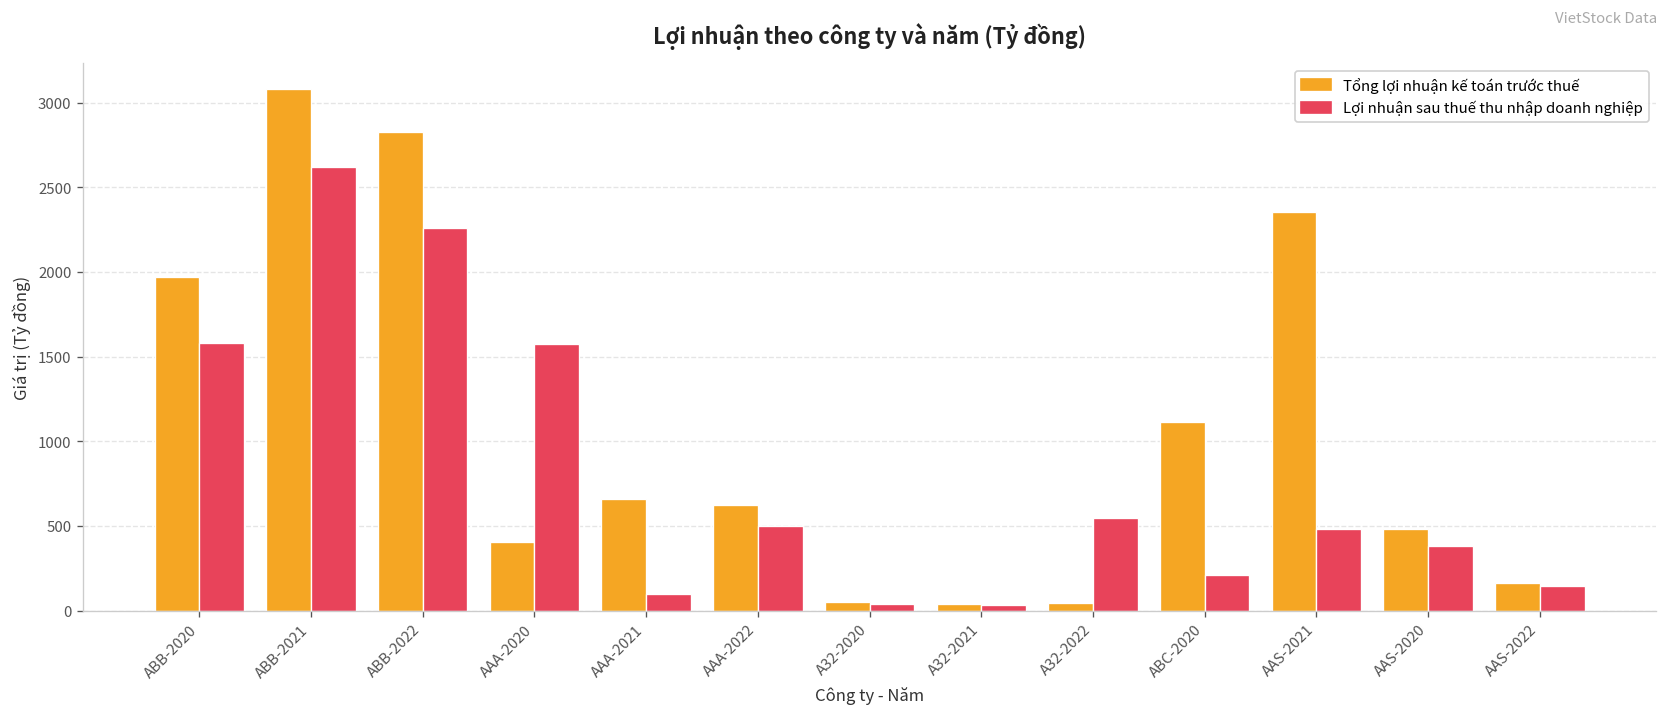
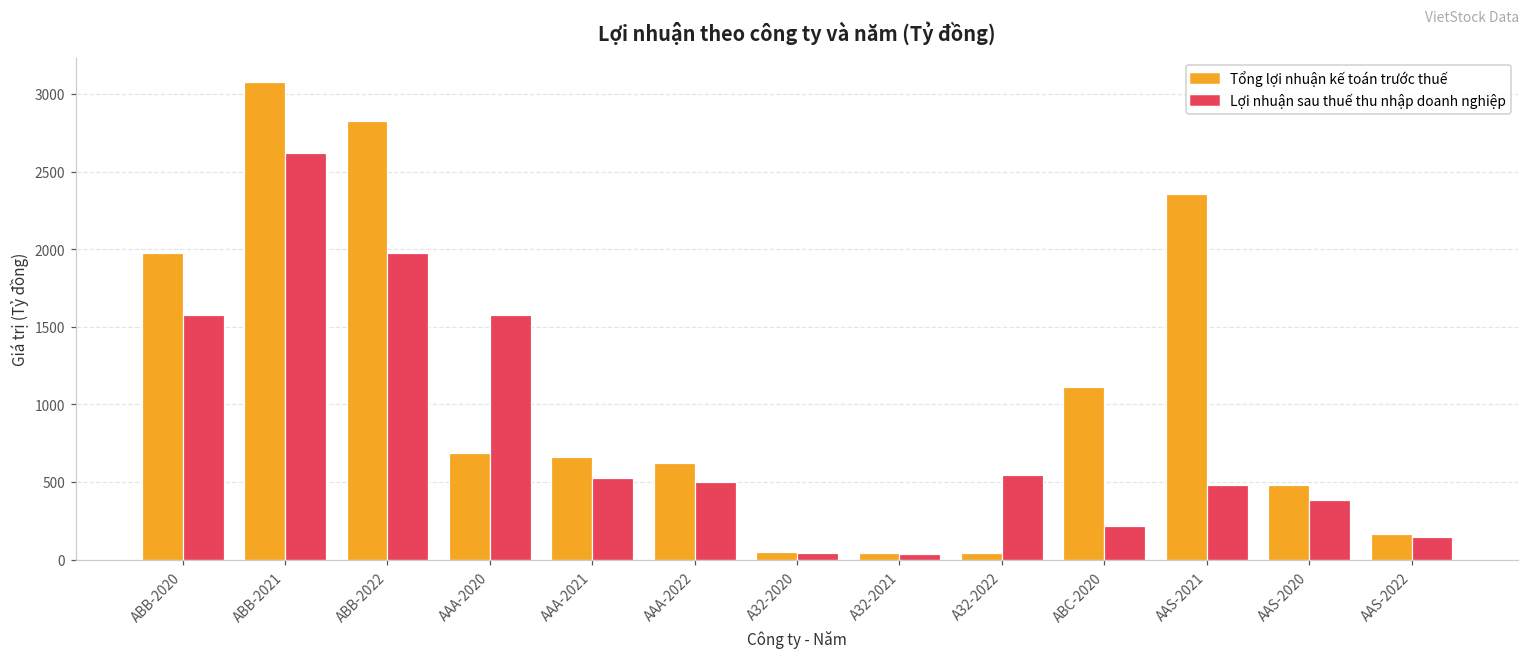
Lợi nhuận sau thuế thu nhập doanh nghiệp, ABB-2022: 2260 -> 1980
Tổng lợi nhuận kế toán trước thuế, AAA-2020: 400 -> 690
Lợi nhuận sau thuế thu nhập doanh nghiệp, AAA-2021: 100 -> 530
